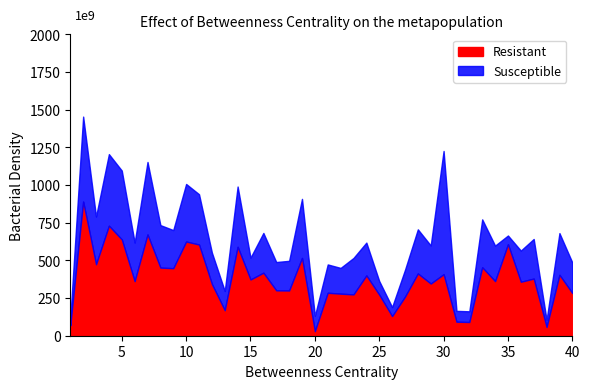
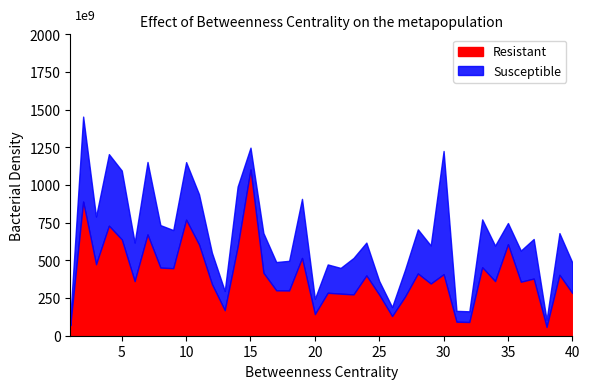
Resistant, 10: 630 -> 770
Resistant, 15: 370 -> 1100
Resistant, 20: 30 -> 140
Susceptible, 35: 60 -> 140
